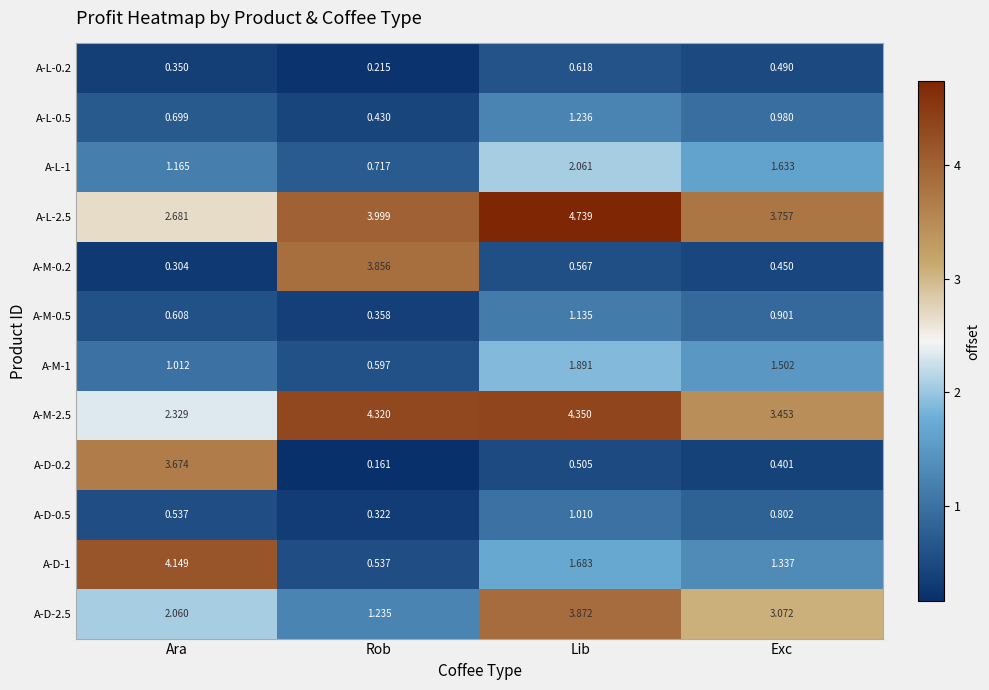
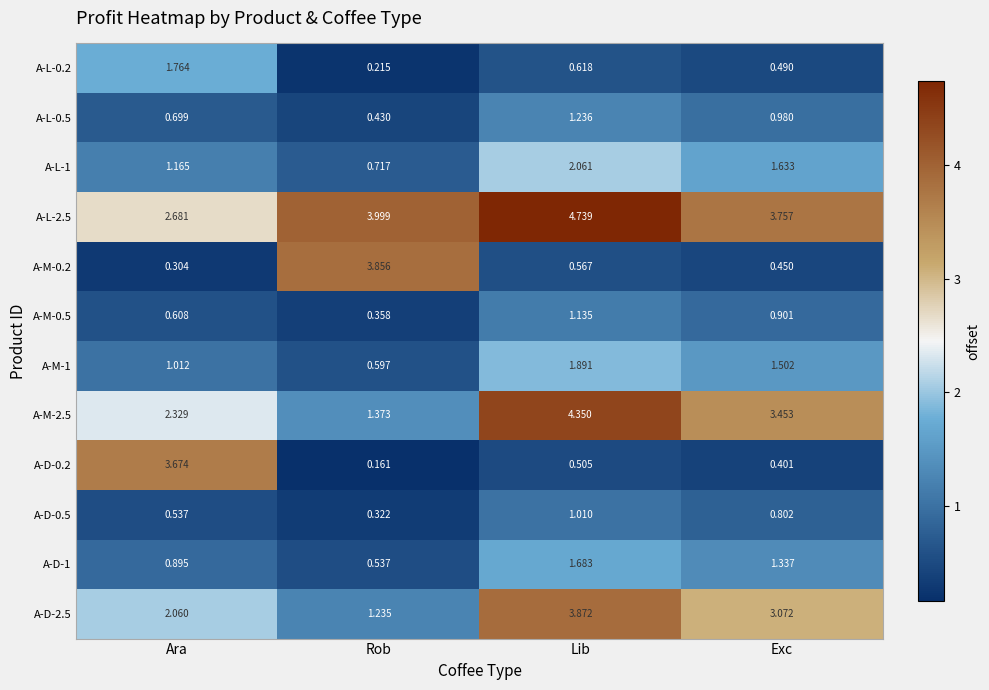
A-L-0.2, Ara: 0.350 -> 1.764
A-M-2.5, Rob: 4.320 -> 1.373
A-D-1, Ara: 4.149 -> 0.895
